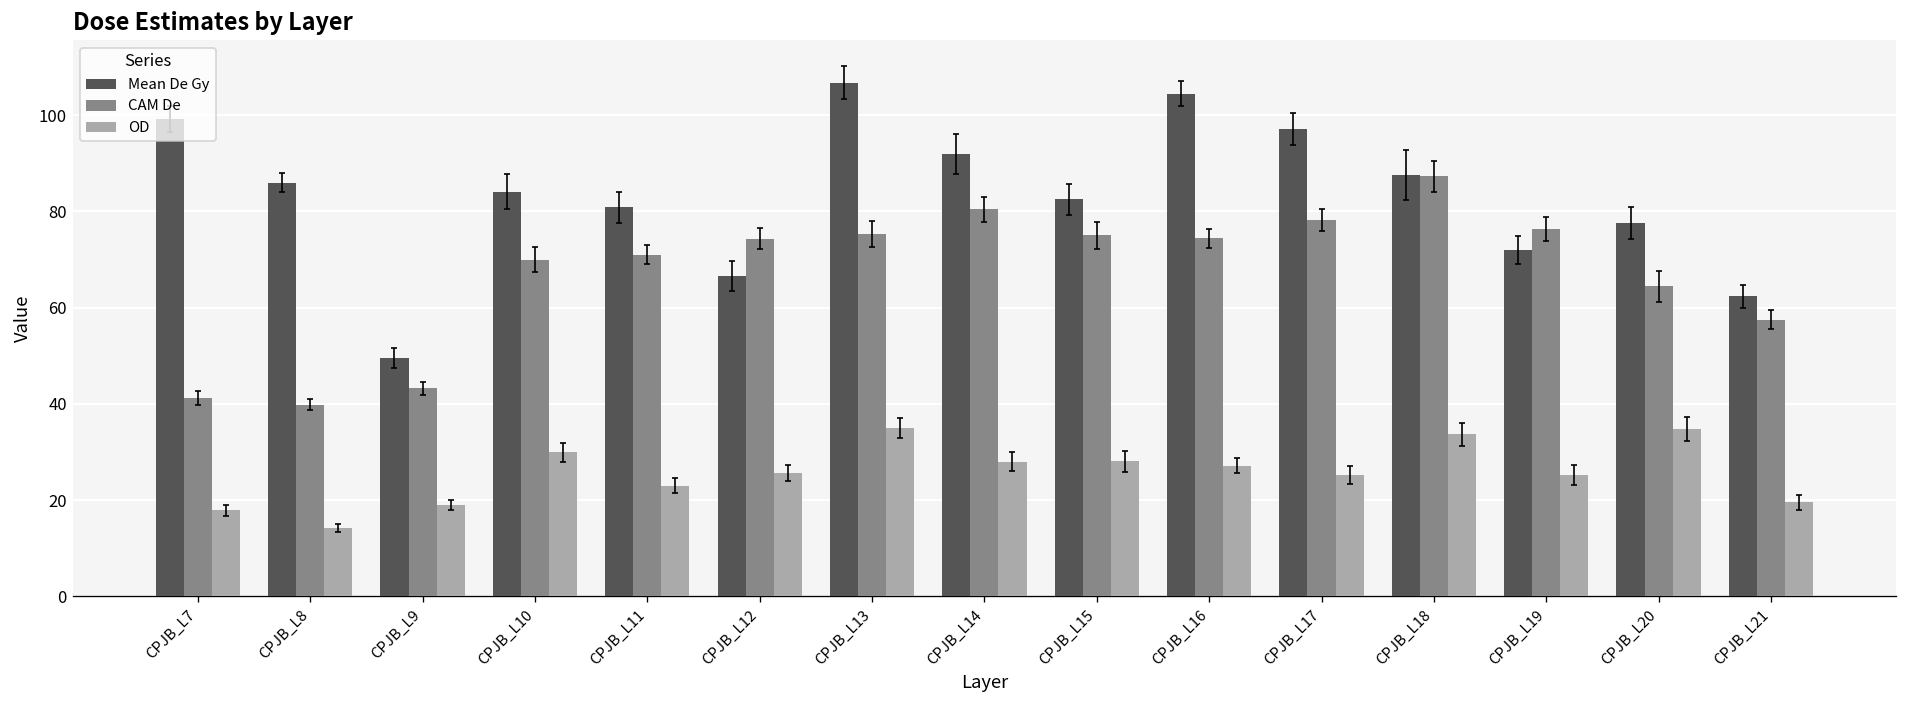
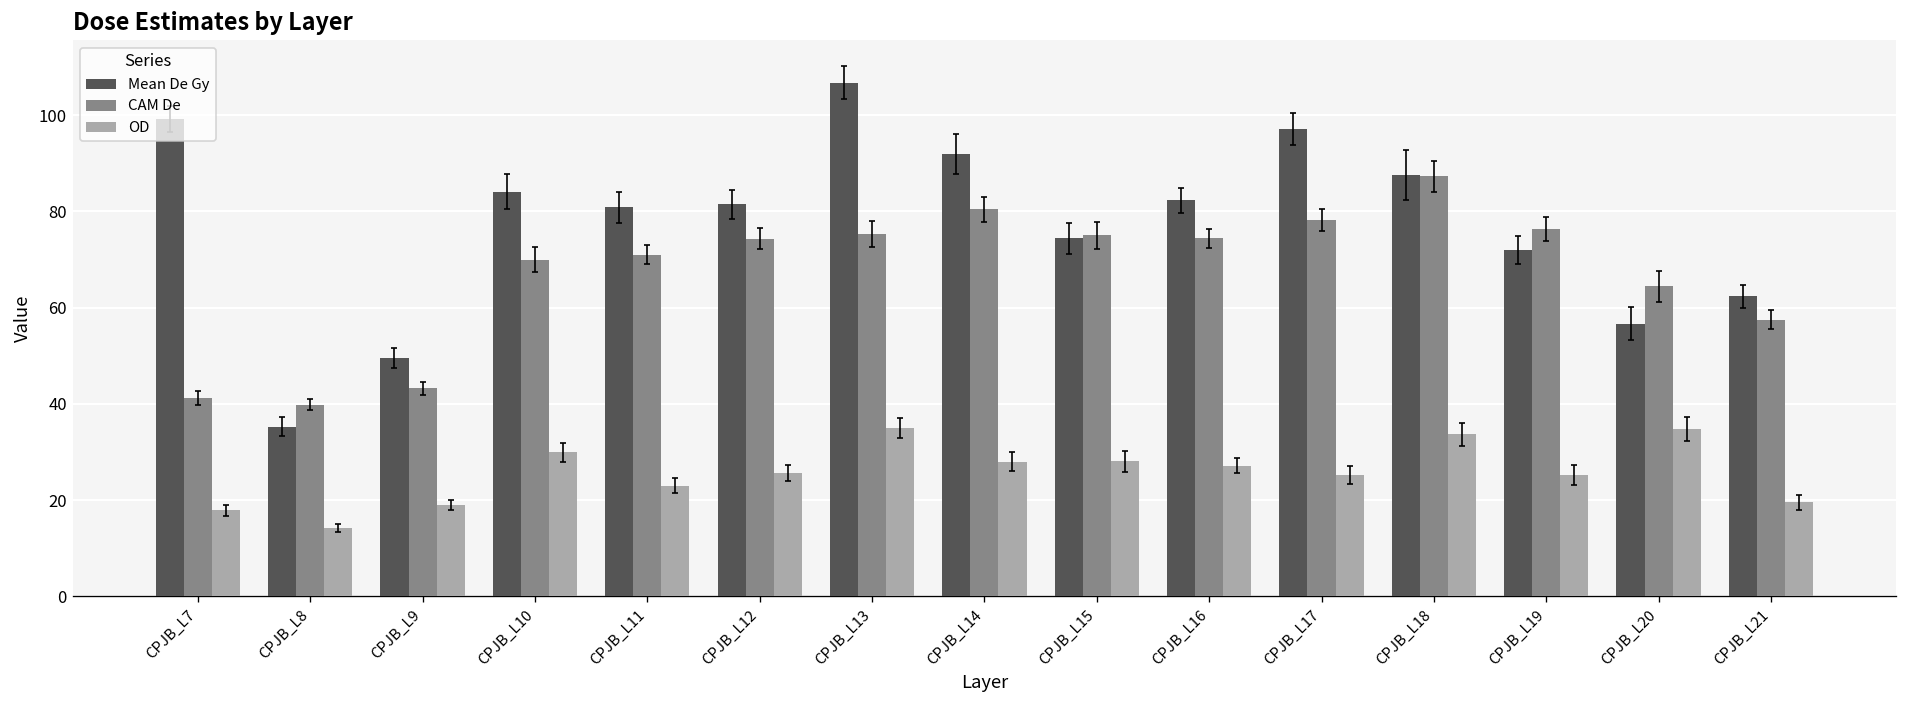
Mean De Gy, CPJB_L8: 86 -> 35
Mean De Gy, CPJB_L12: 67 -> 81
Mean De Gy, CPJB_L15: 82 -> 74
Mean De Gy, CPJB_L16: 104 -> 82
Mean De Gy, CPJB_L20: 78 -> 57
